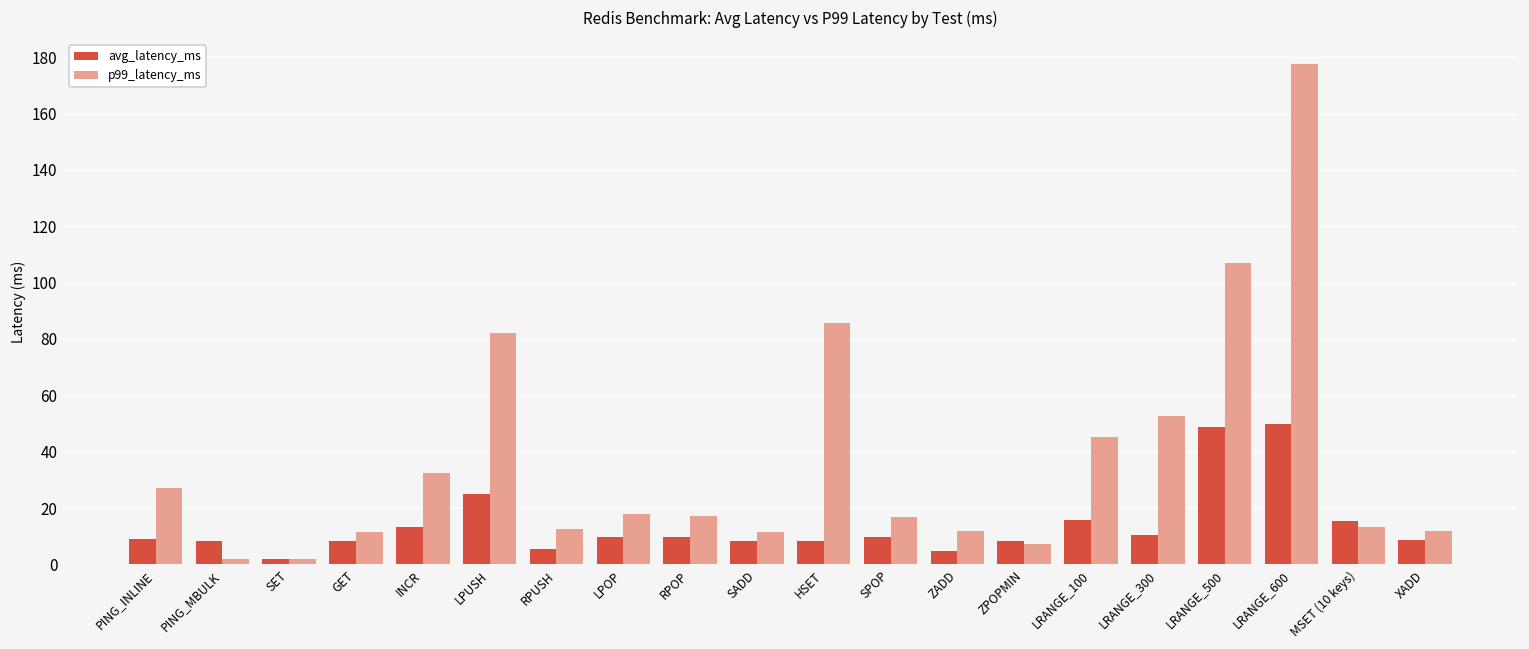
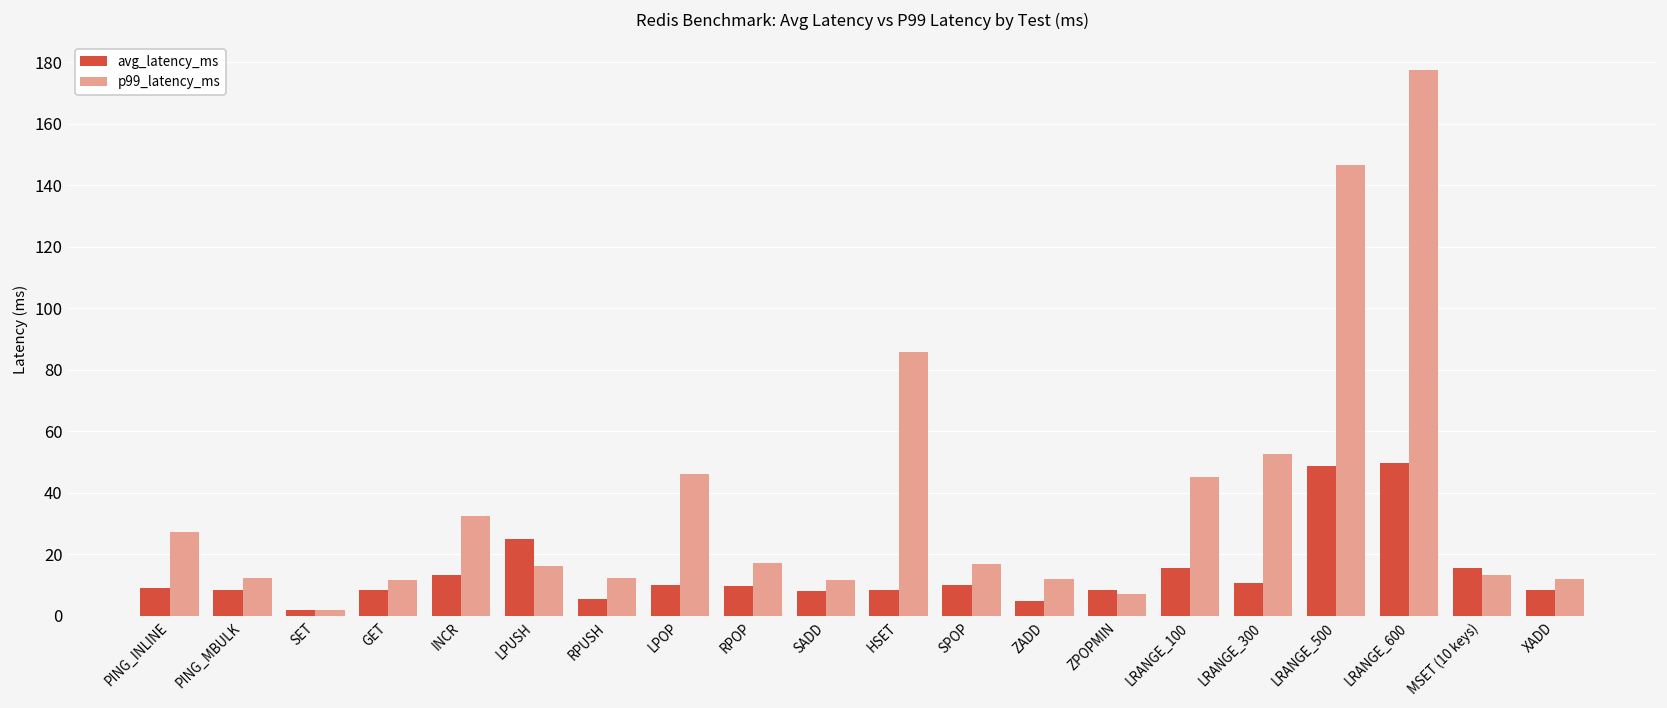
p99_latency_ms, PING_MBULK: 2 -> 12
p99_latency_ms, LPUSH: 82 -> 16
p99_latency_ms, LPOP: 18 -> 46
p99_latency_ms, LRANGE_500: 107 -> 147
